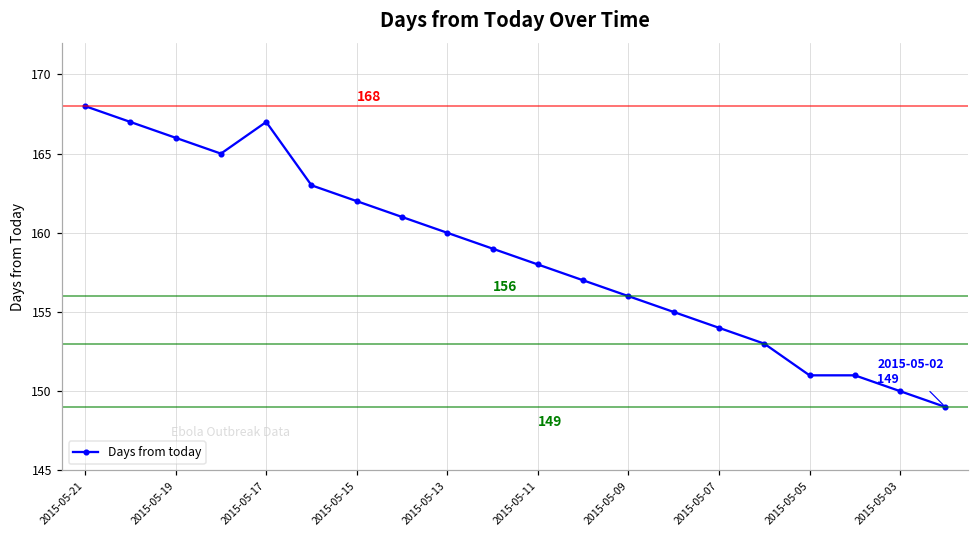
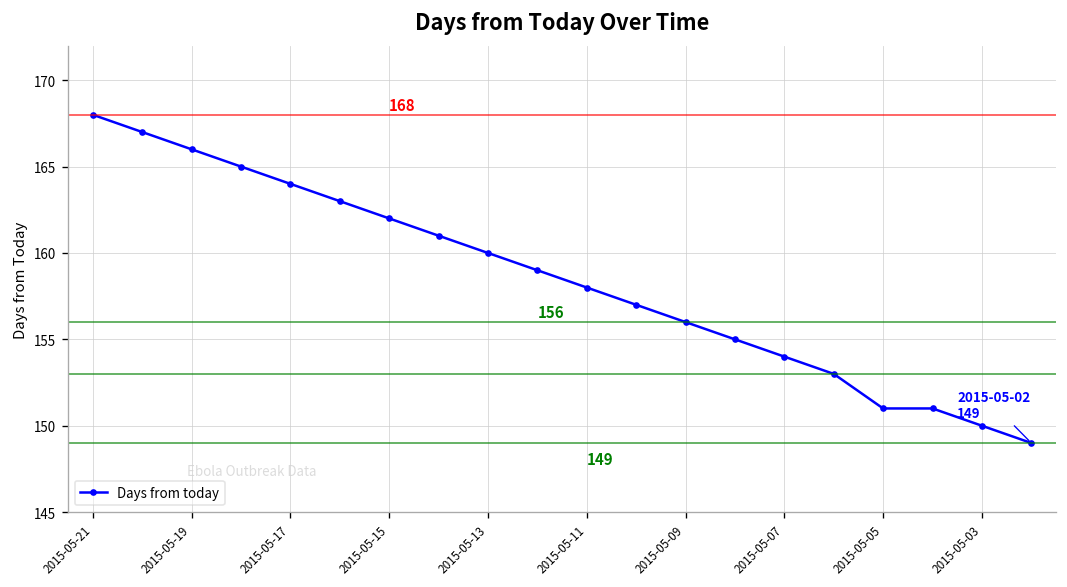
2015-05-17: 167 -> 164
